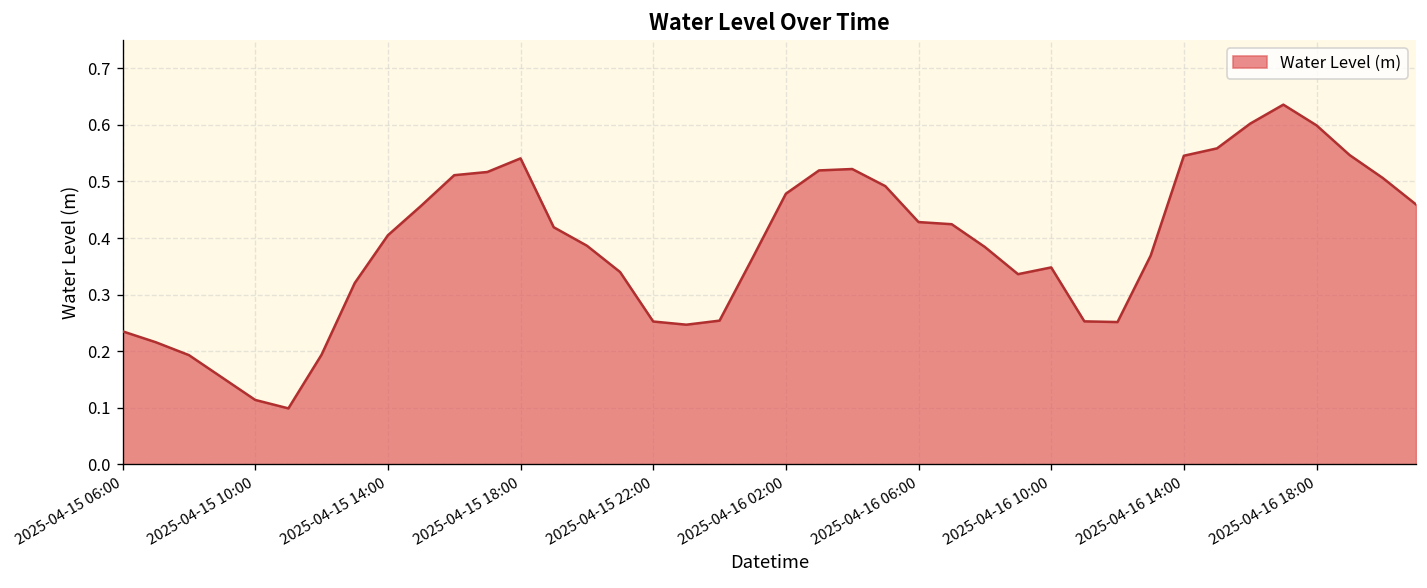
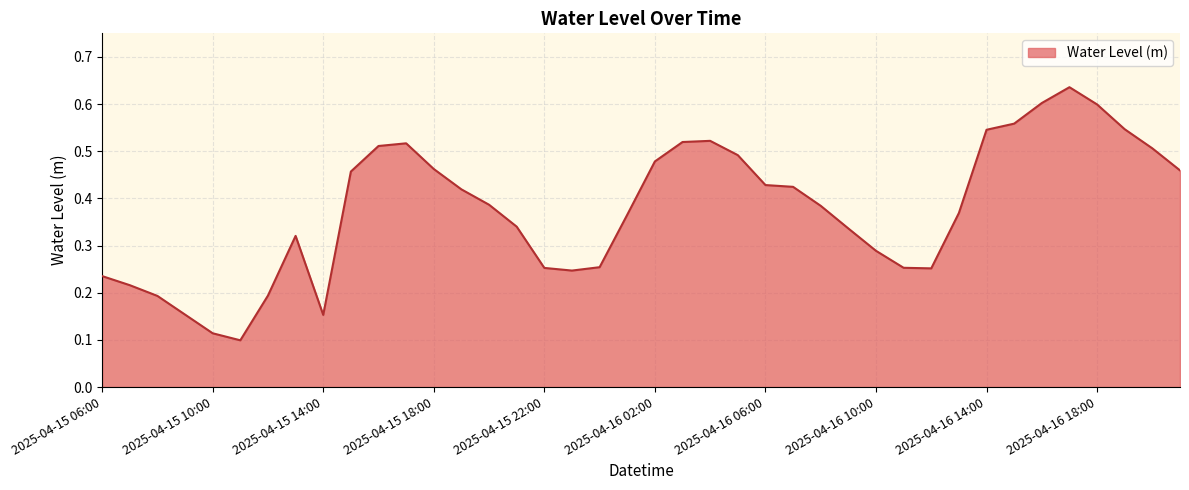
2025-04-15 14:00: 0.40 -> 0.15
2025-04-15 18:00: 0.54 -> 0.46
2025-04-16 10:00: 0.35 -> 0.29
